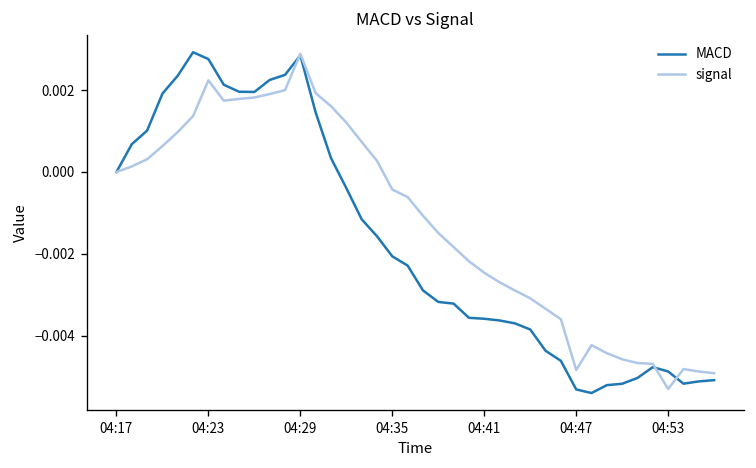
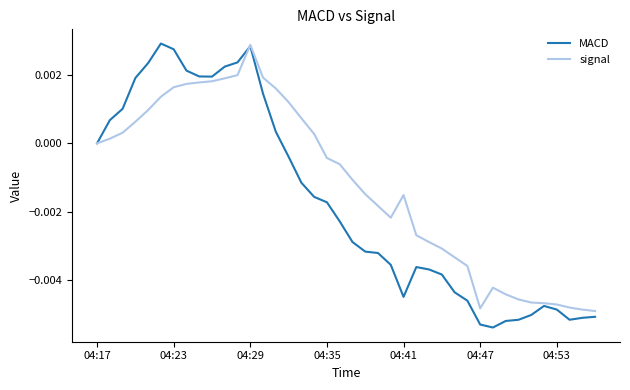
signal, 04:23: 0.0022 -> 0.0016
MACD, 04:35: -0.0021 -> -0.0017
MACD, 04:41: -0.0036 -> -0.0045
signal, 04:41: -0.0025 -> -0.0015
signal, 04:53: -0.0053 -> -0.0047
